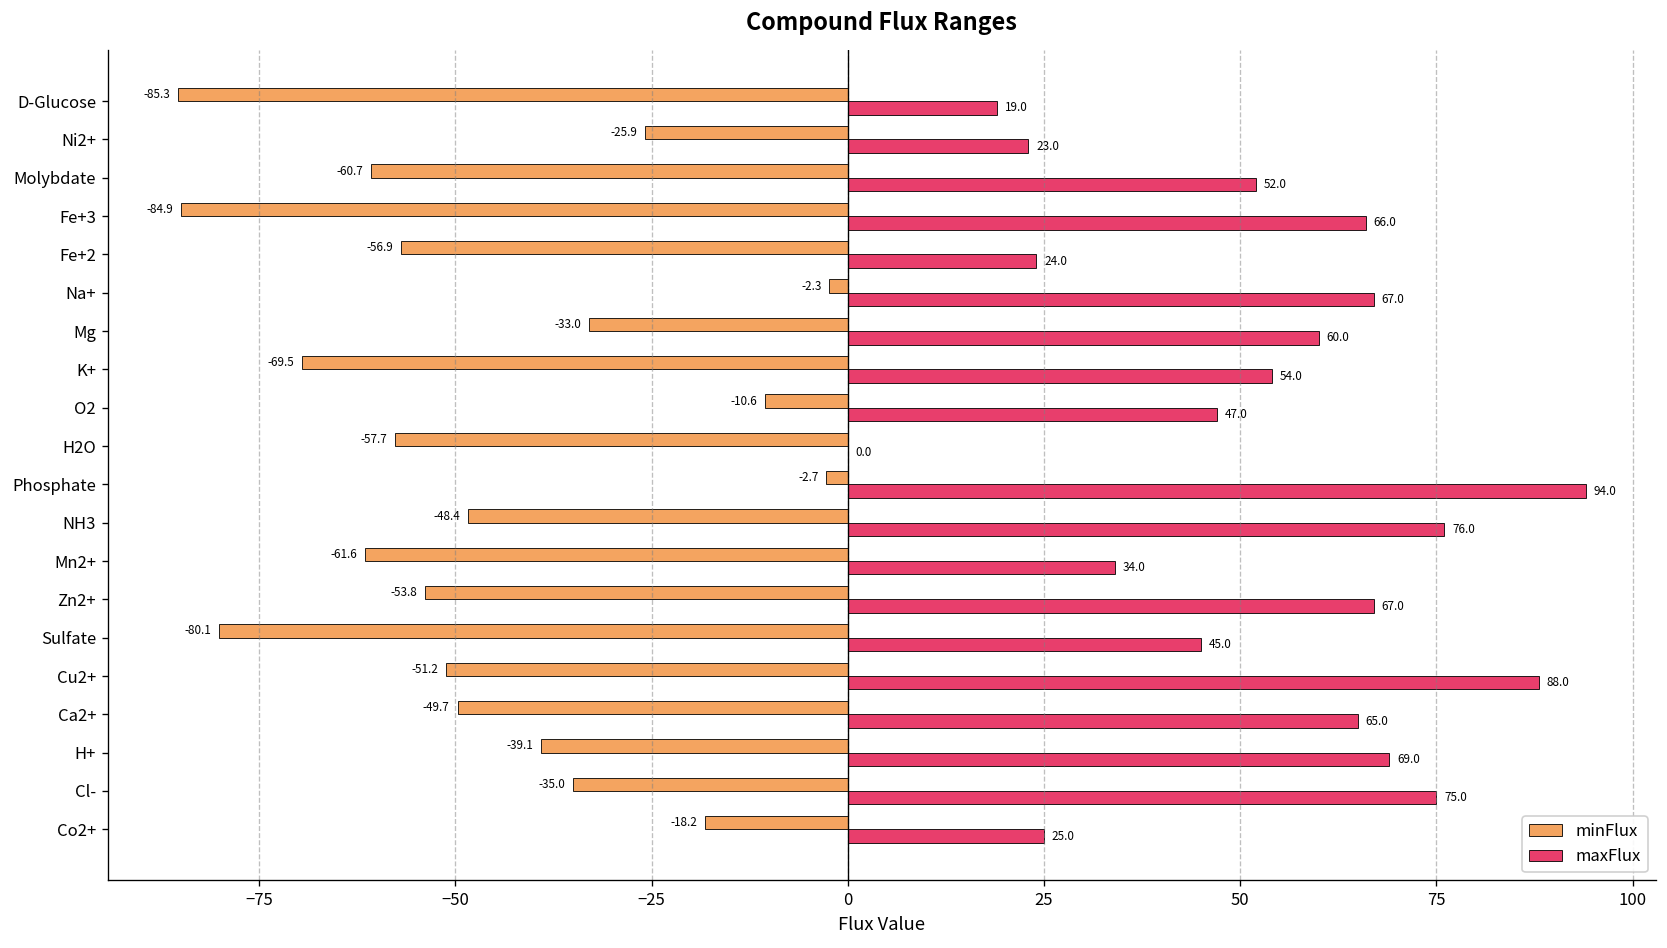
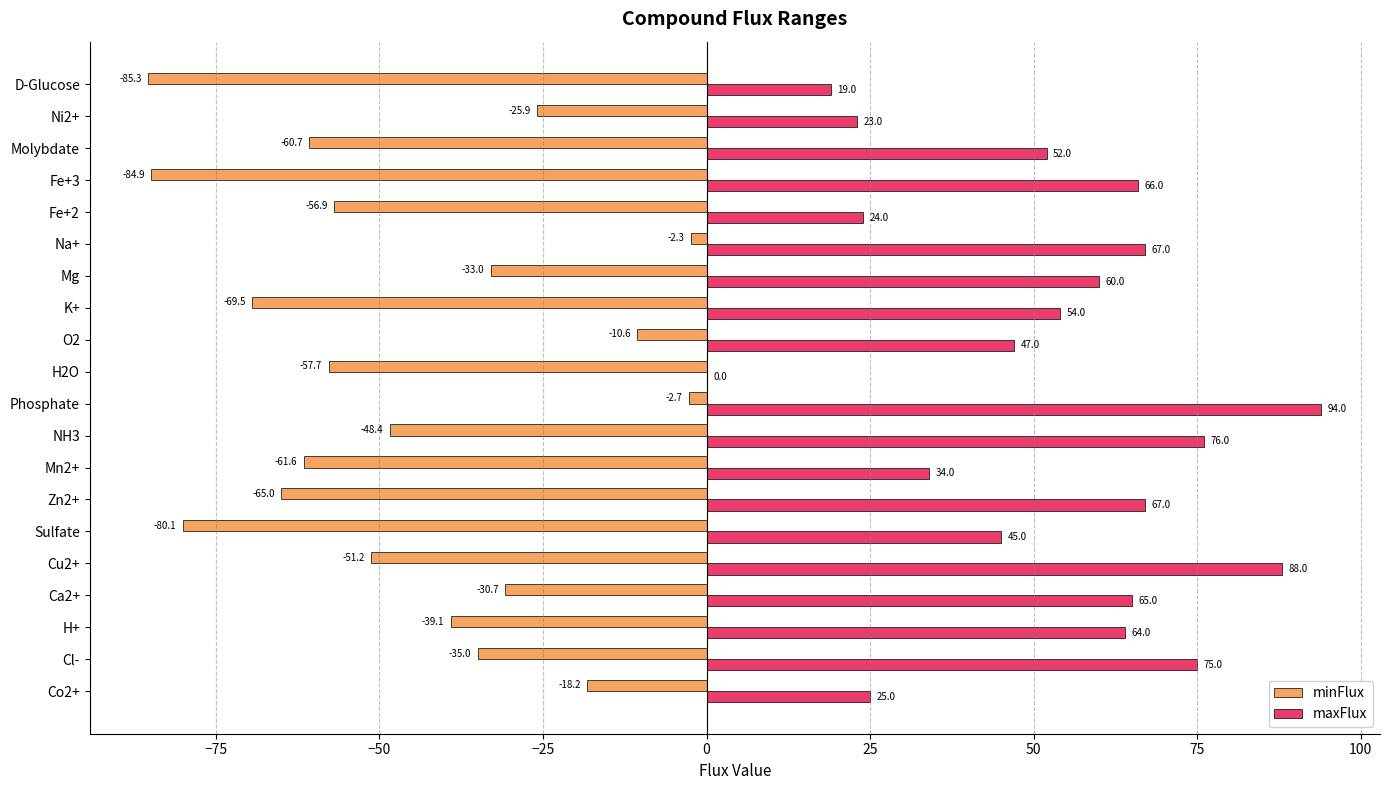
minFlux, Zn2+: -53.8 -> -65.0
minFlux, Ca2+: -49.7 -> -30.7
maxFlux, H+: 69.0 -> 64.0
